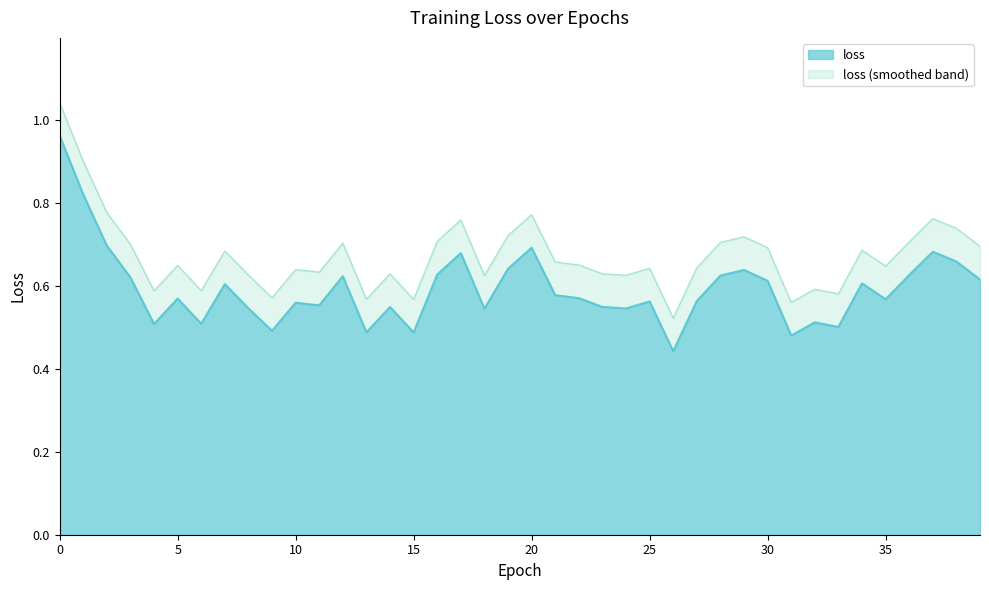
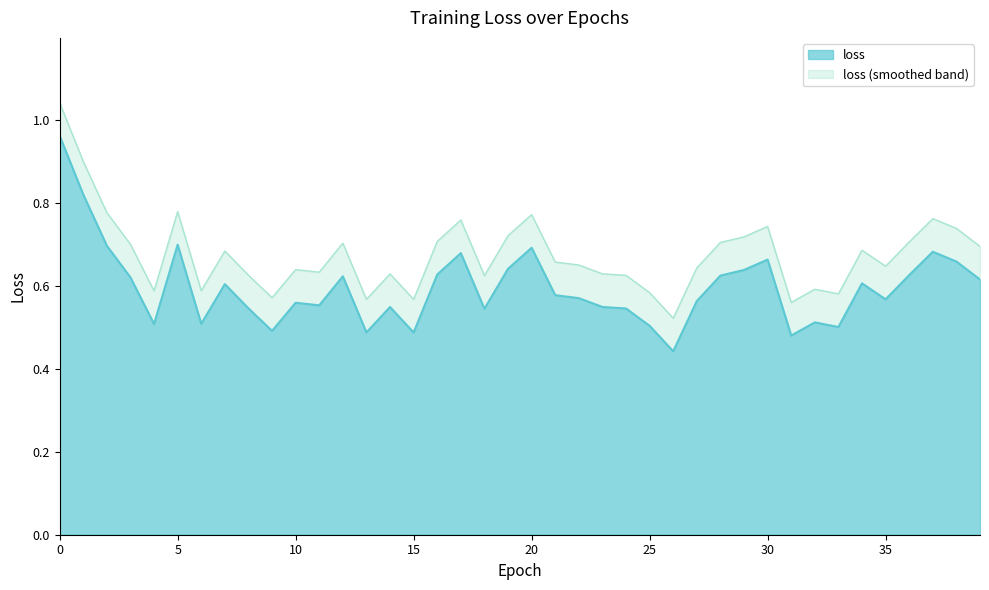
loss, 5: 0.57 -> 0.70
loss, 25: 0.56 -> 0.50
loss, 30: 0.61 -> 0.66
